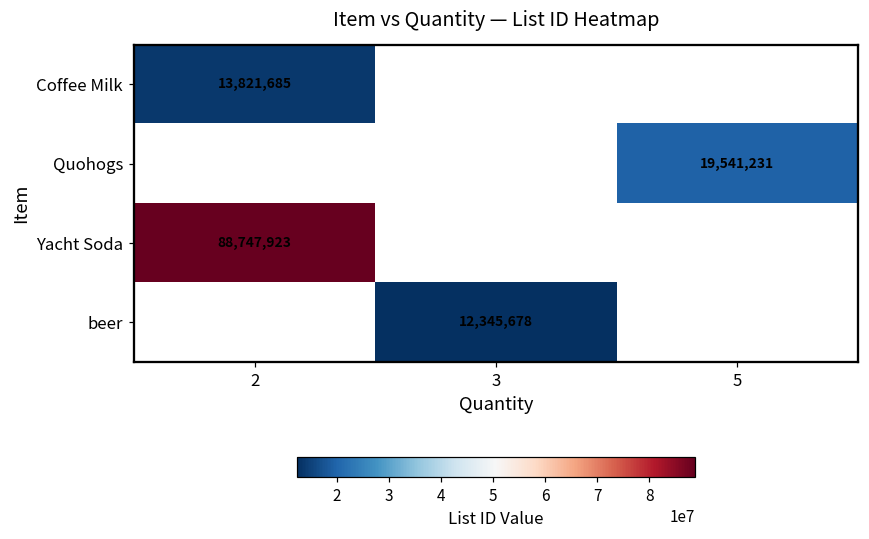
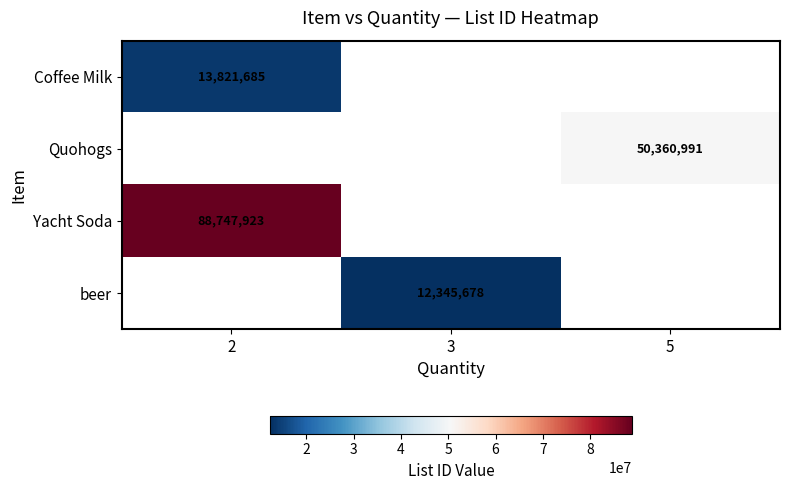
Quohogs, 5: 19,541,231 -> 50,360,991
